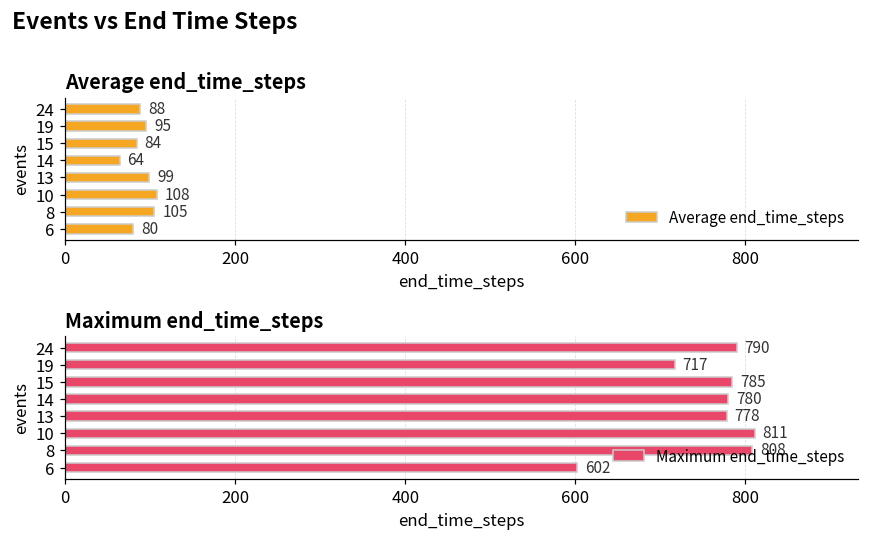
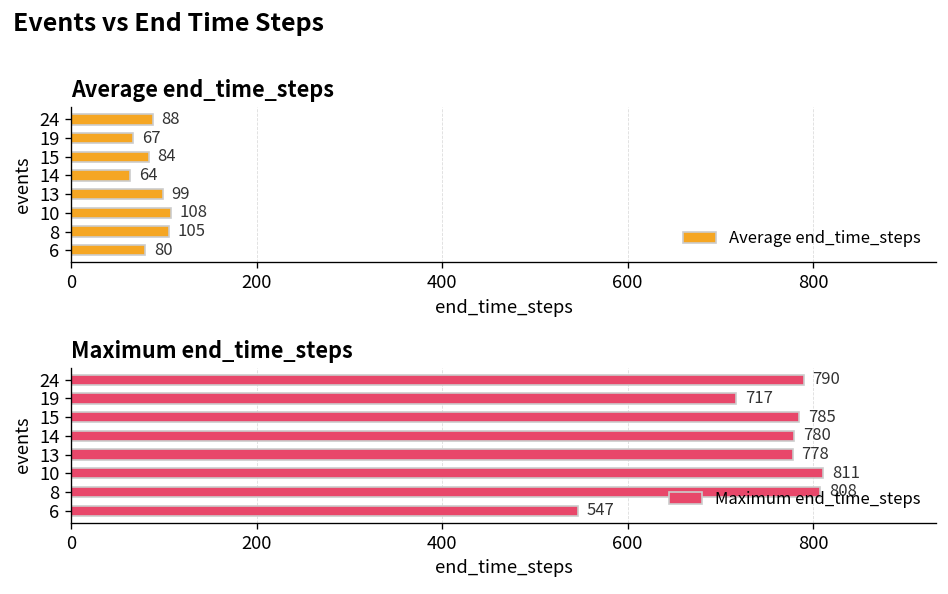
Average end_time_steps, 19: 95 -> 67
Maximum end_time_steps, 6: 602 -> 547
